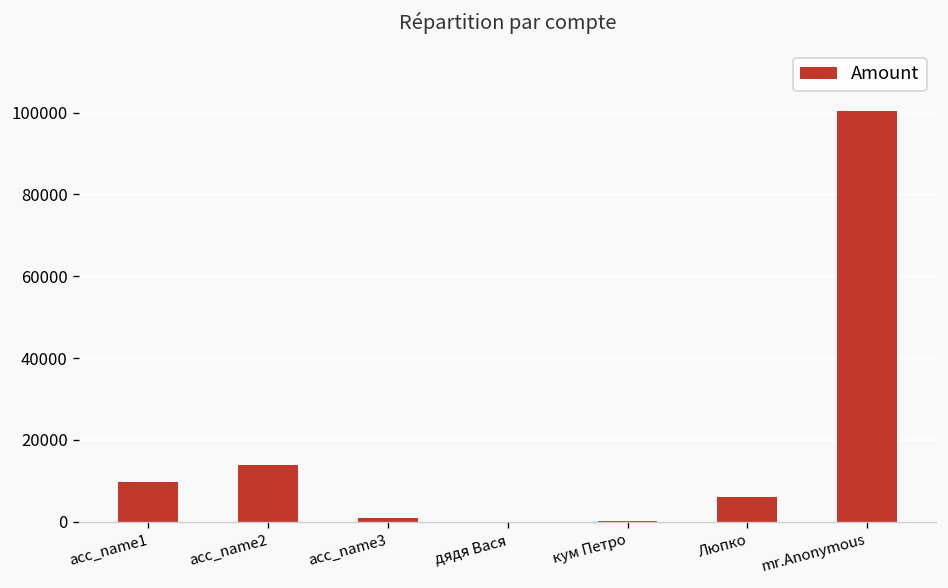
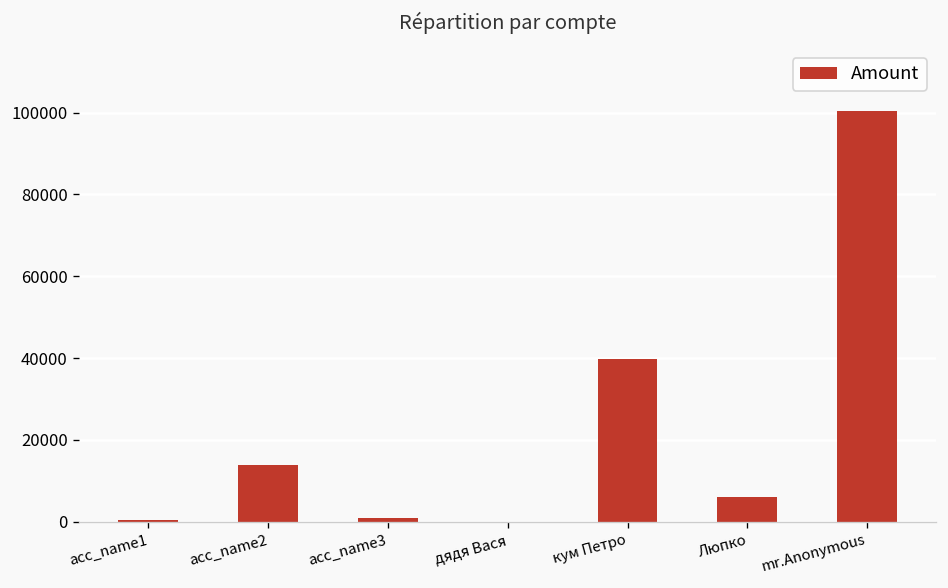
acc_name1: 10000 -> 0
кум Петро: 0 -> 40000
